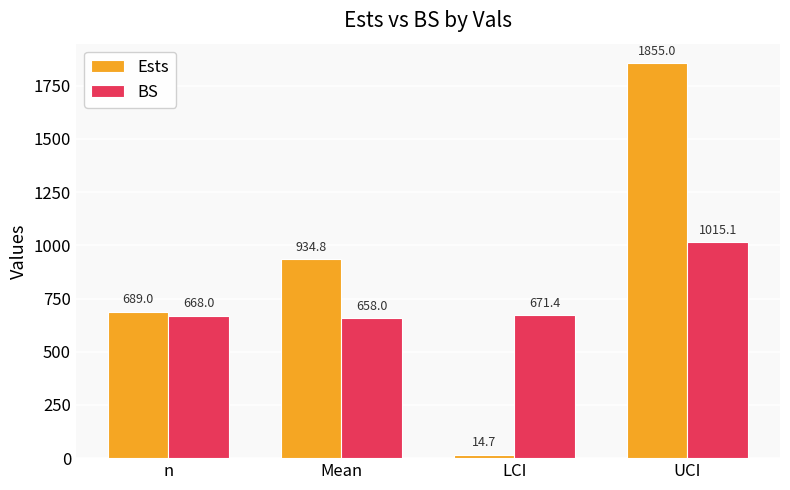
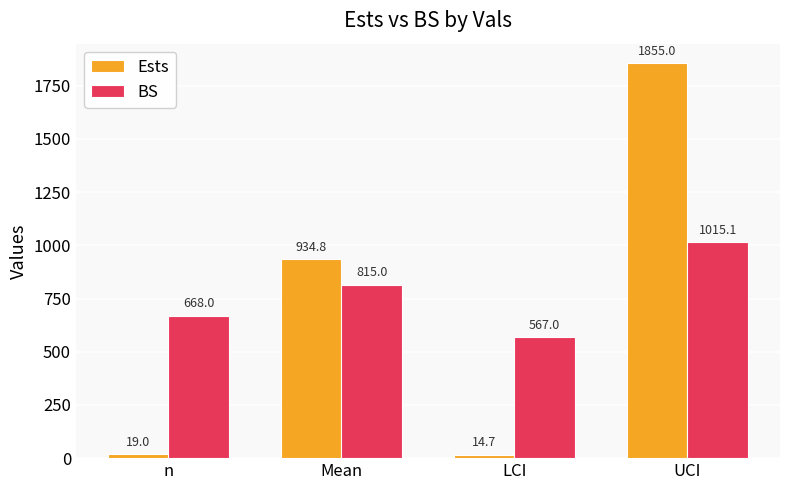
Ests, n: 689.0 -> 19.0
BS, Mean: 658.0 -> 815.0
BS, LCI: 671.4 -> 567.0
